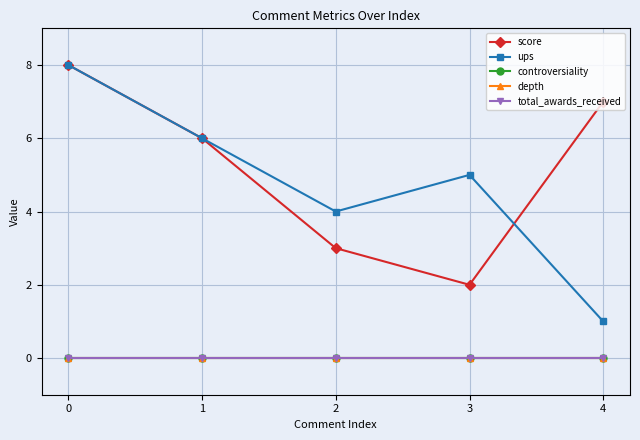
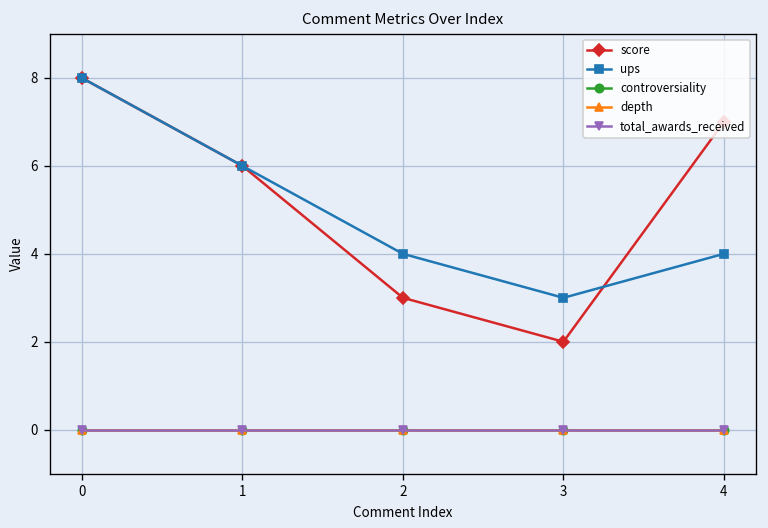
ups, 3: 5 -> 3
ups, 4: 1 -> 4
